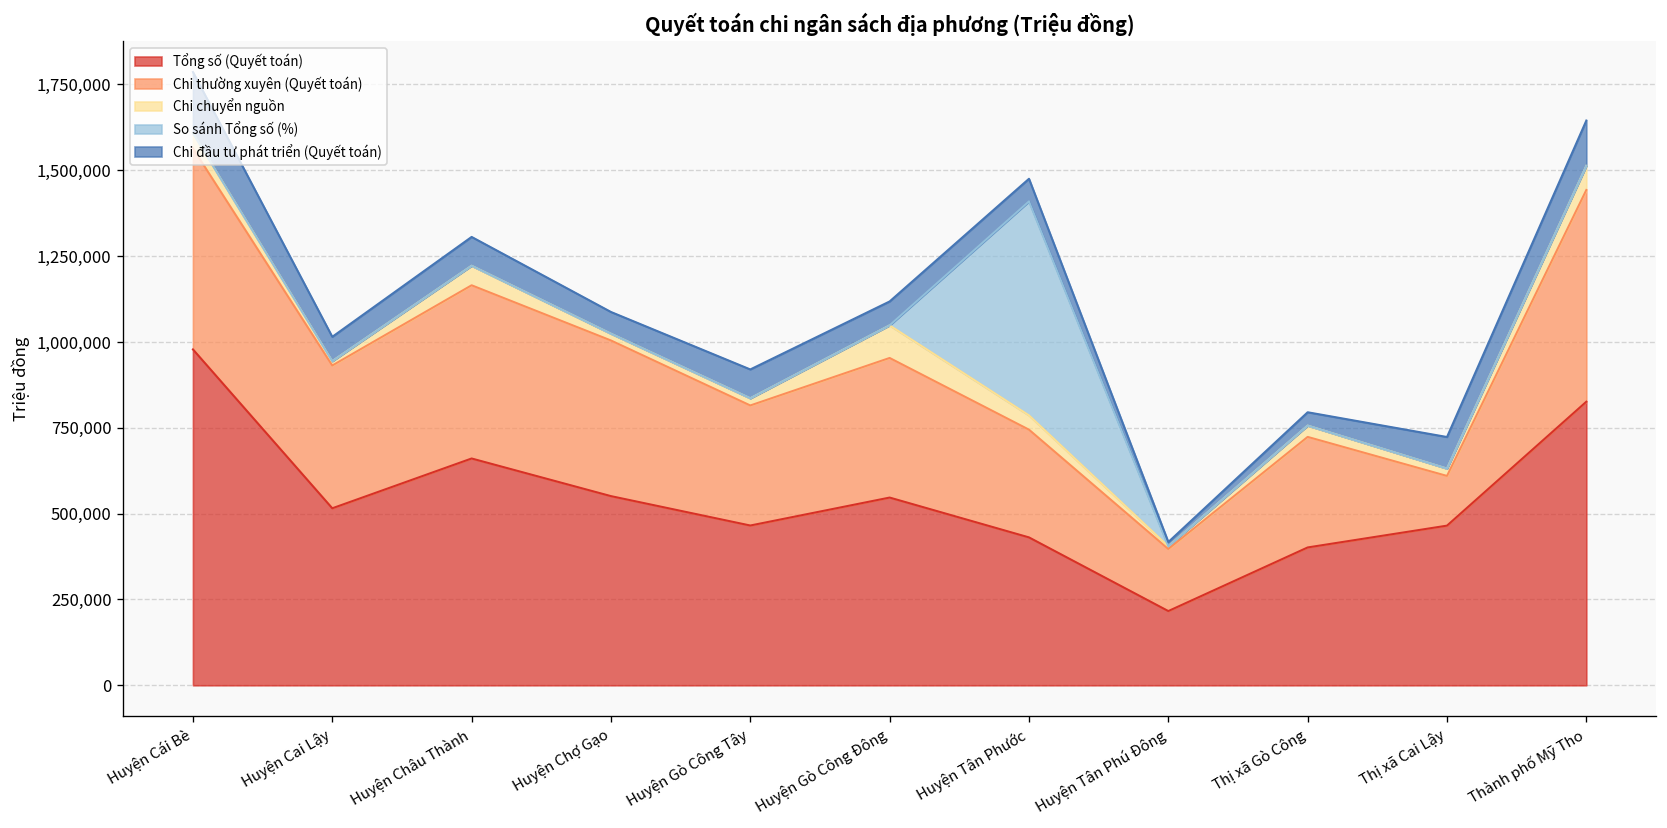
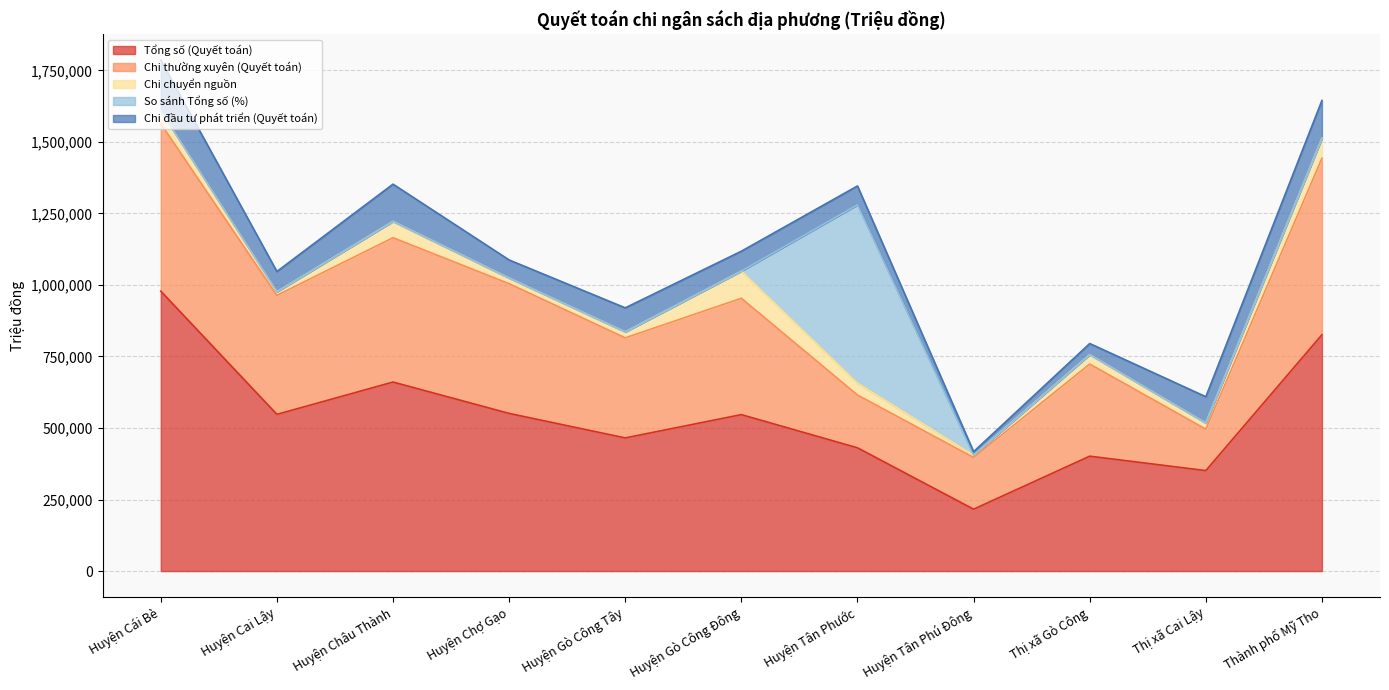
Tổng số (Quyết toán), Huyện Cai Lậy: 520,000 -> 550,000
Chi đầu tư phát triển (Quyết toán), Huyện Châu Thành: 80,000 -> 130,000
Chi thường xuyên (Quyết toán), Huyện Tân Phước: 310,000 -> 180,000
Tổng số (Quyết toán), Thị xã Cai Lậy: 470,000 -> 350,000
